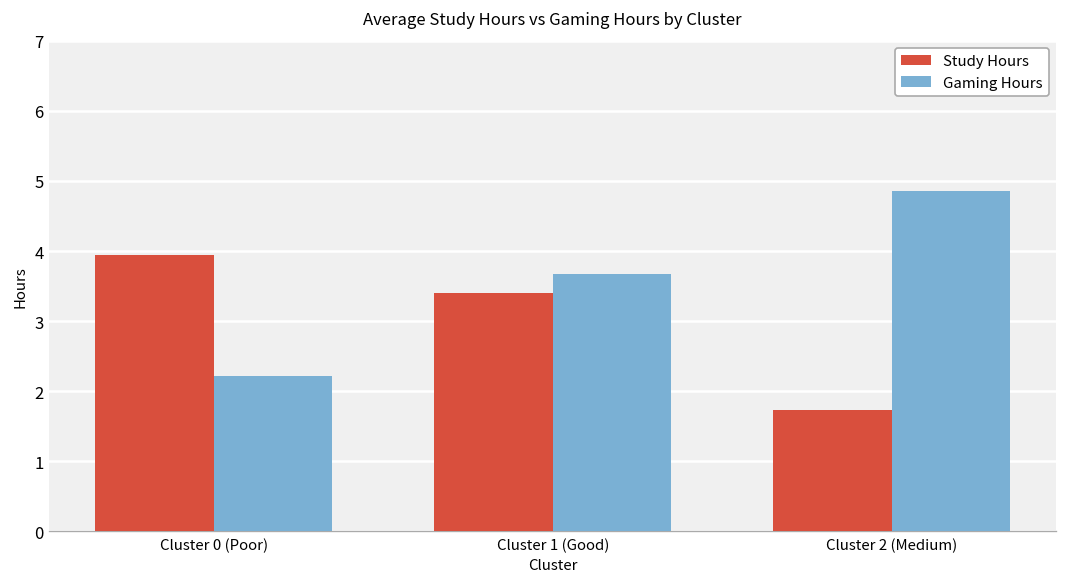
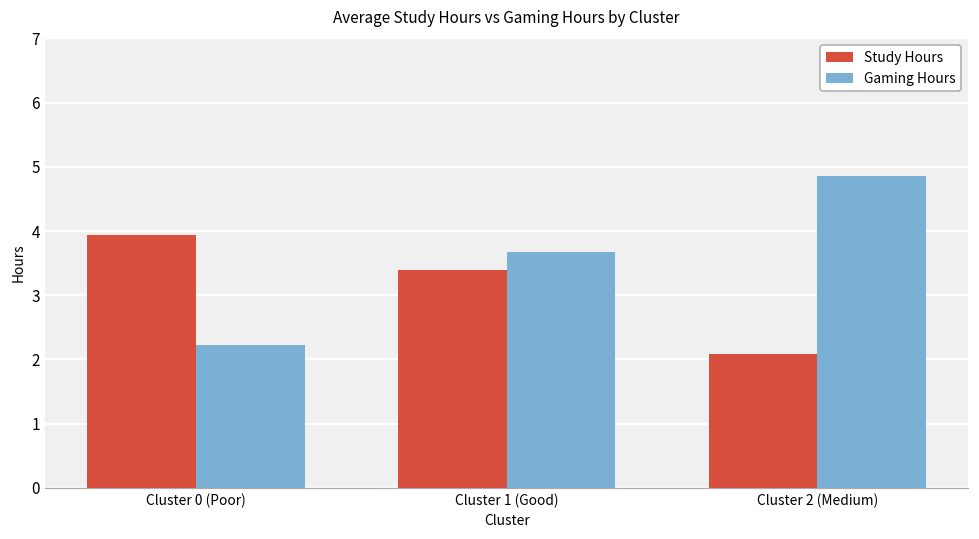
Study Hours, Cluster 2 (Medium): 1.7 -> 2.1
